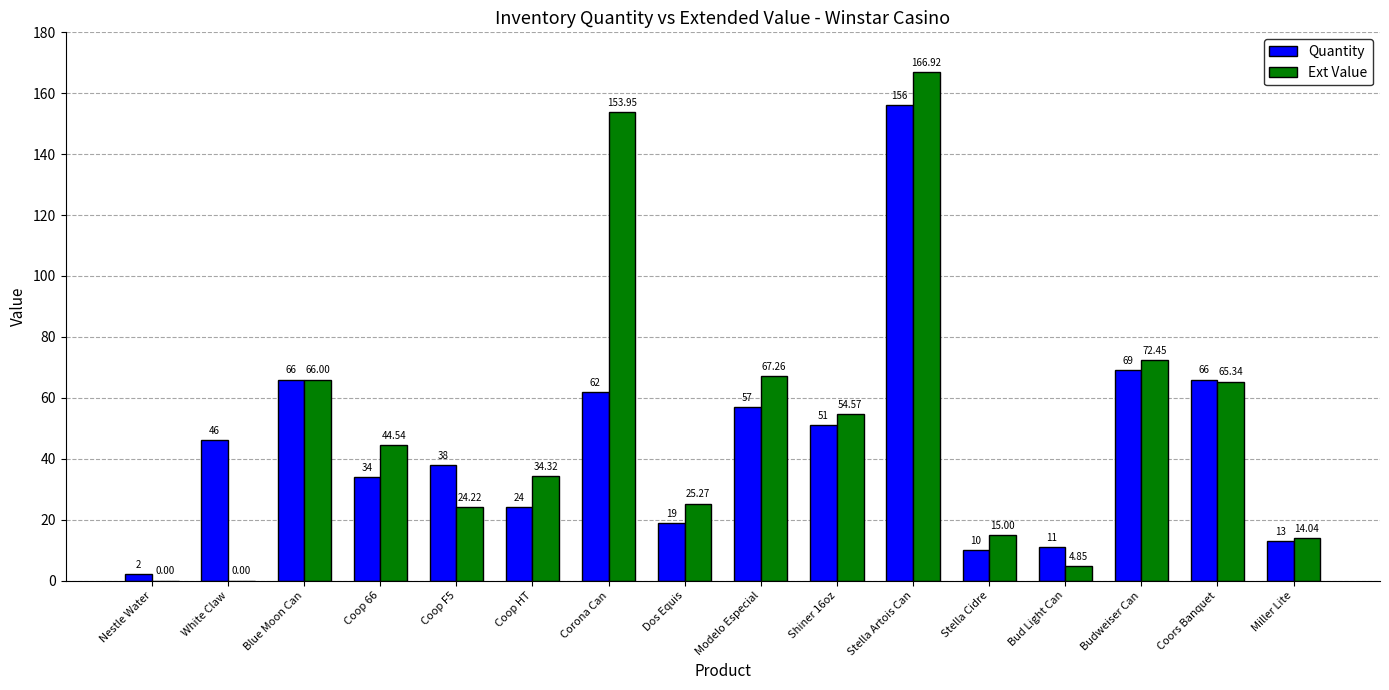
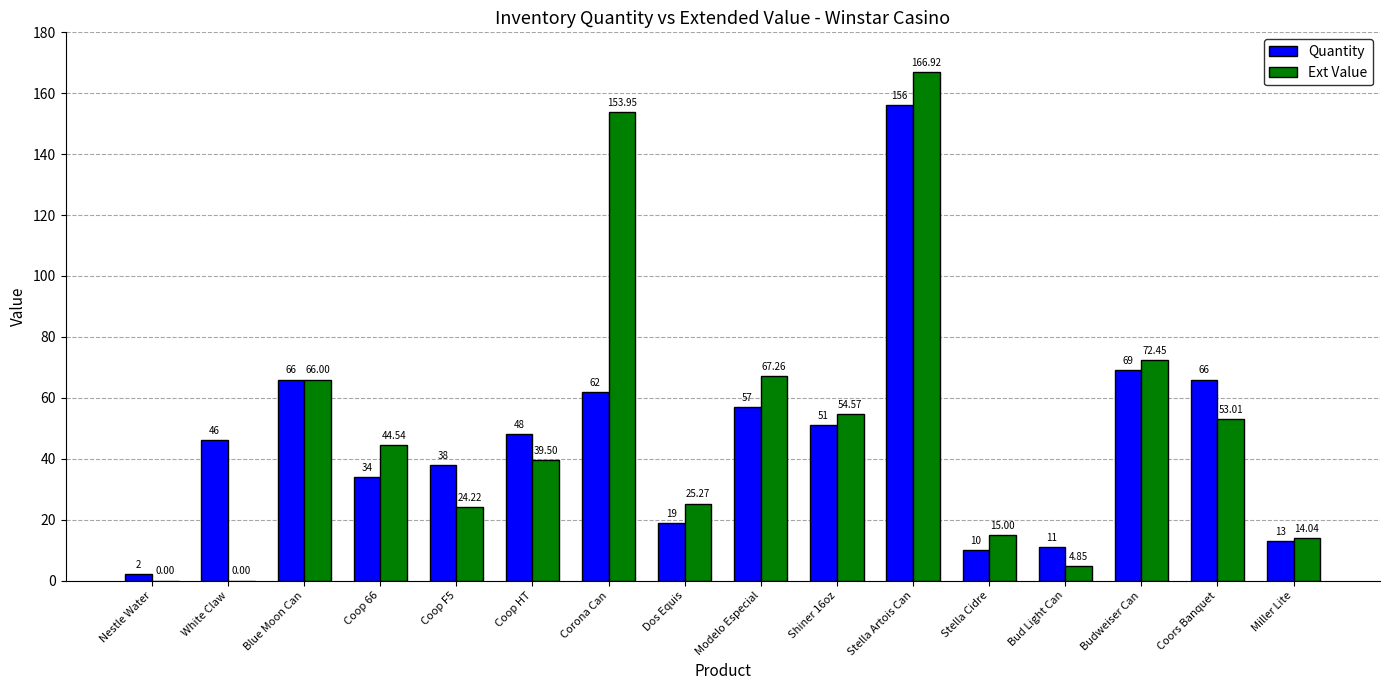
Quantity, Coop HT: 24 -> 48
Ext Value, Coop HT: 34.32 -> 39.50
Ext Value, Coors Banquet: 65.34 -> 53.01
